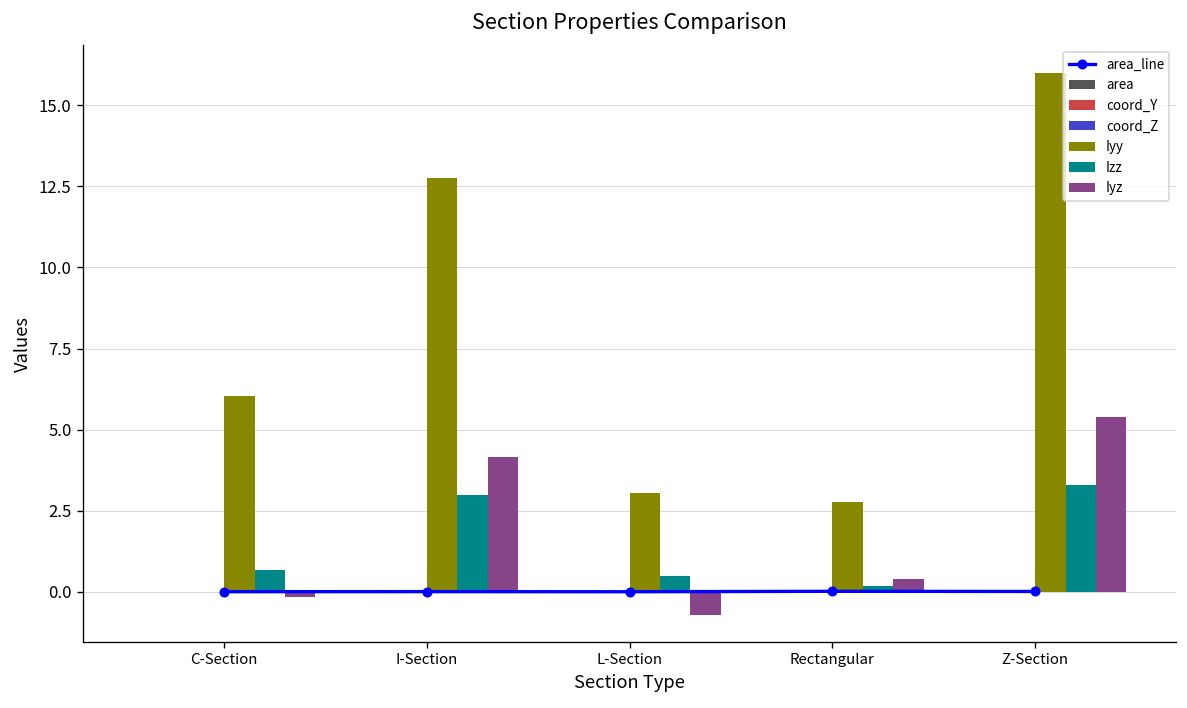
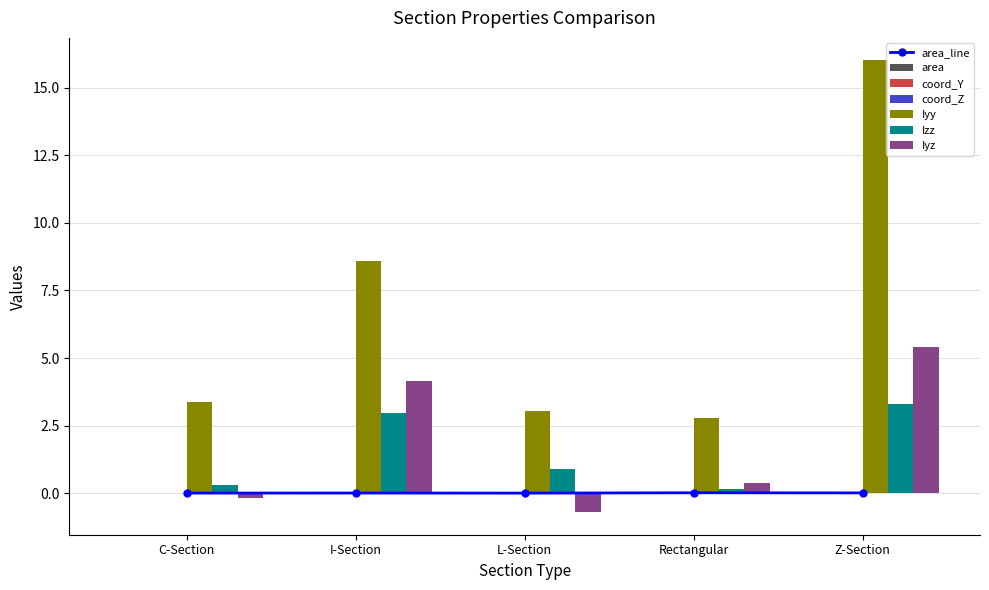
Iyy, C-Section: 6.0 -> 3.4
Izz, C-Section: 0.7 -> 0.3
Iyy, I-Section: 12.7 -> 8.6
Izz, L-Section: 0.5 -> 0.9
